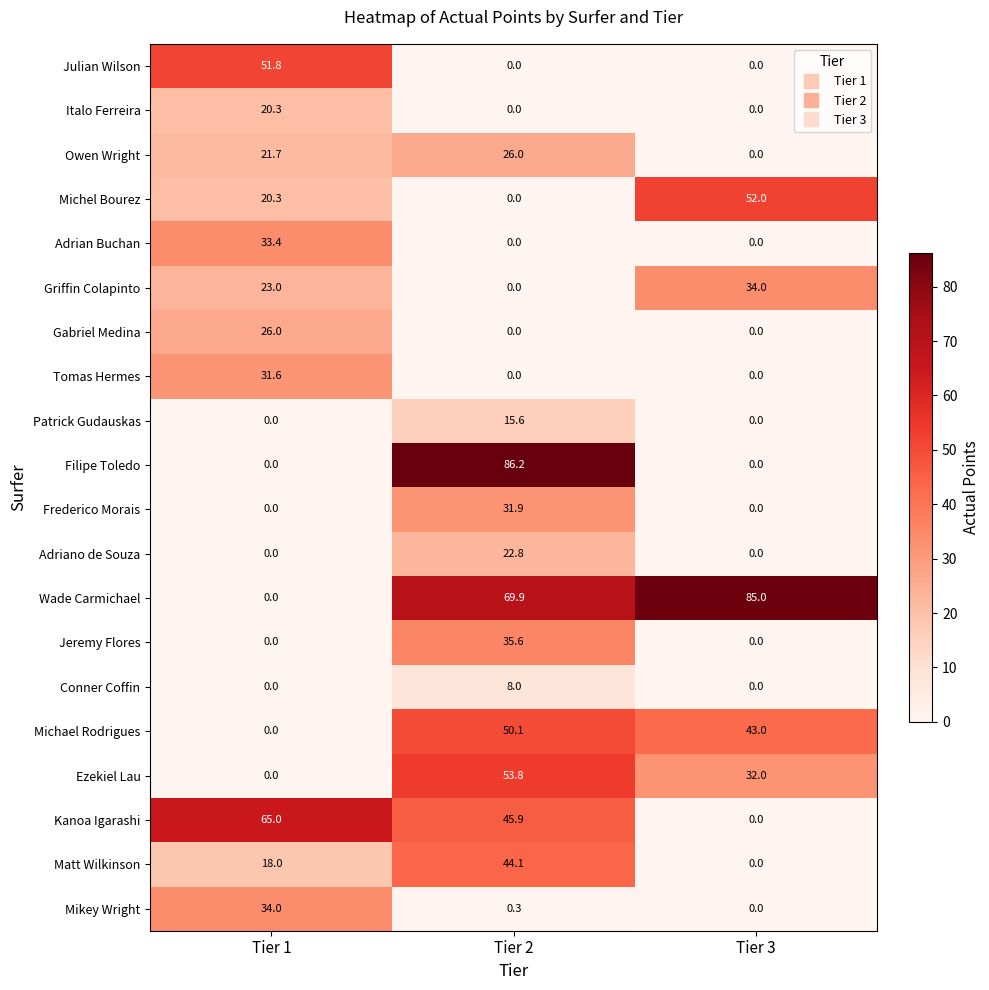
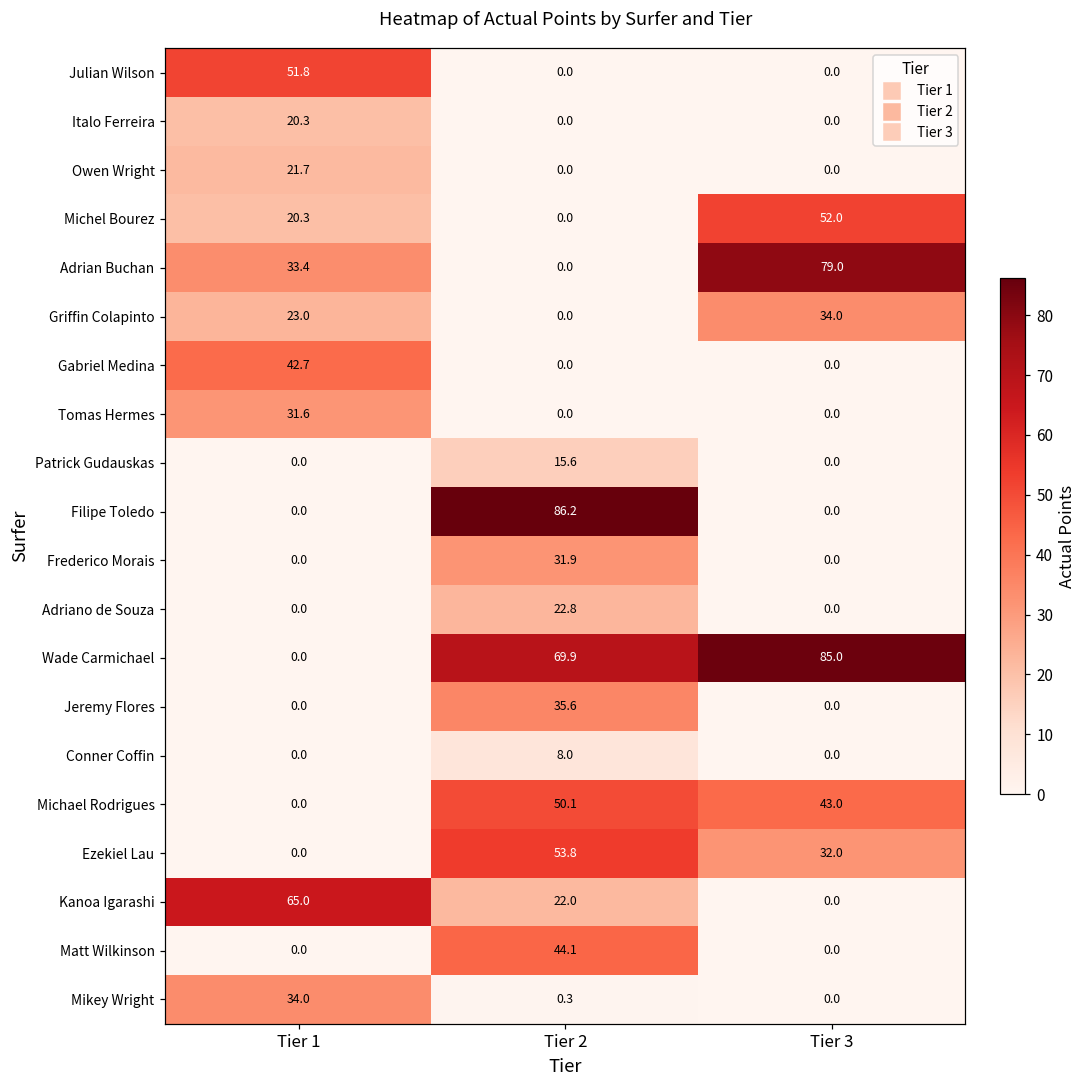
Owen Wright, Tier 2: 26.0 -> 0.0
Adrian Buchan, Tier 3: 0.0 -> 79.0
Gabriel Medina, Tier 1: 26.0 -> 42.7
Kanoa Igarashi, Tier 2: 45.9 -> 22.0
Matt Wilkinson, Tier 1: 18.0 -> 0.0
